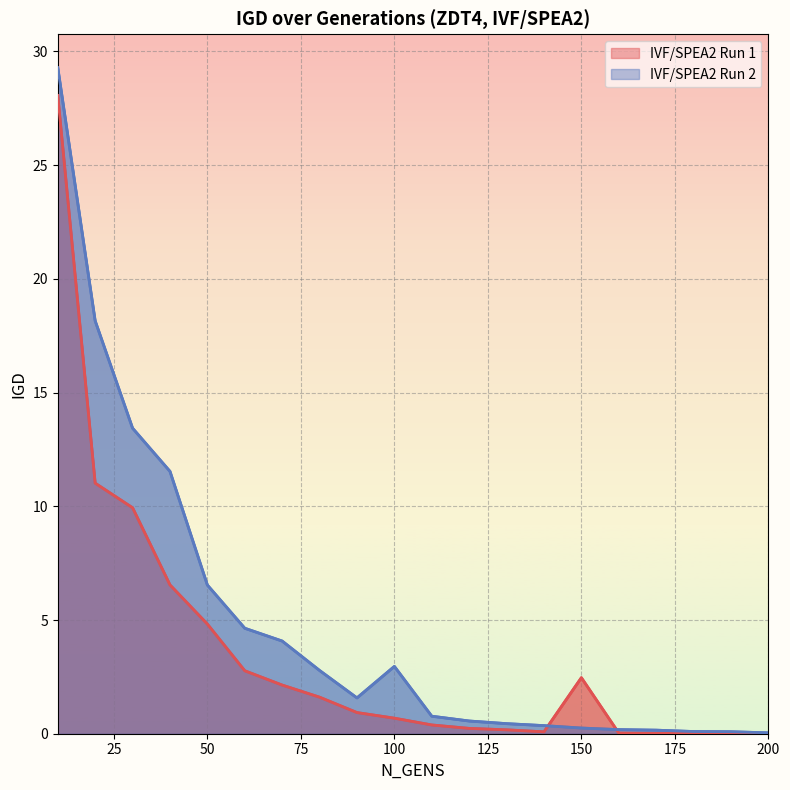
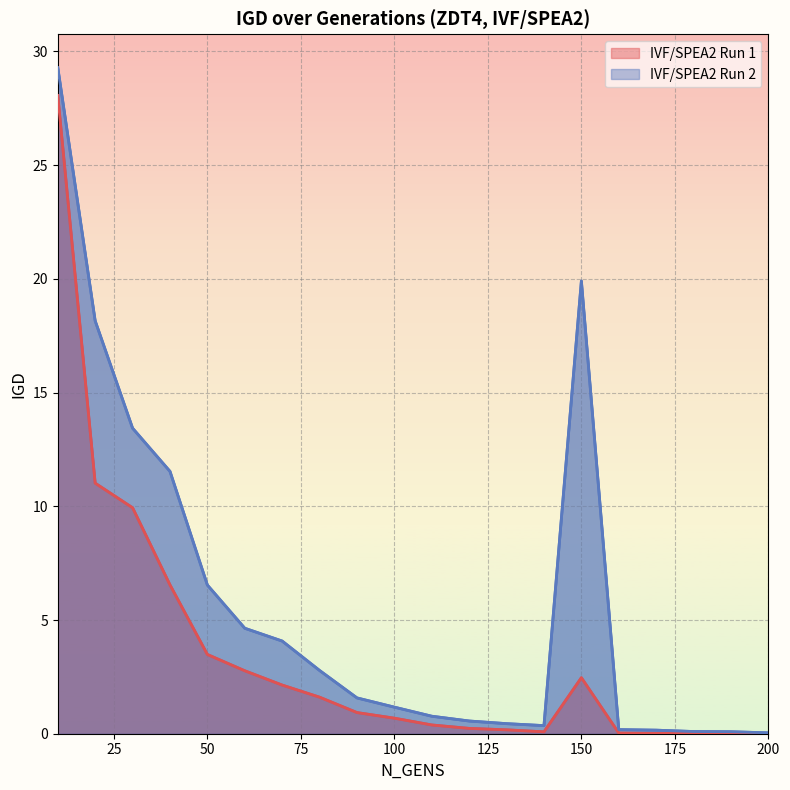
IVF/SPEA2 Run 1, 50: 4.8 -> 3.5
IVF/SPEA2 Run 2, 100: 3.0 -> 1.2
IVF/SPEA2 Run 2, 150: 0.2 -> 19.9
